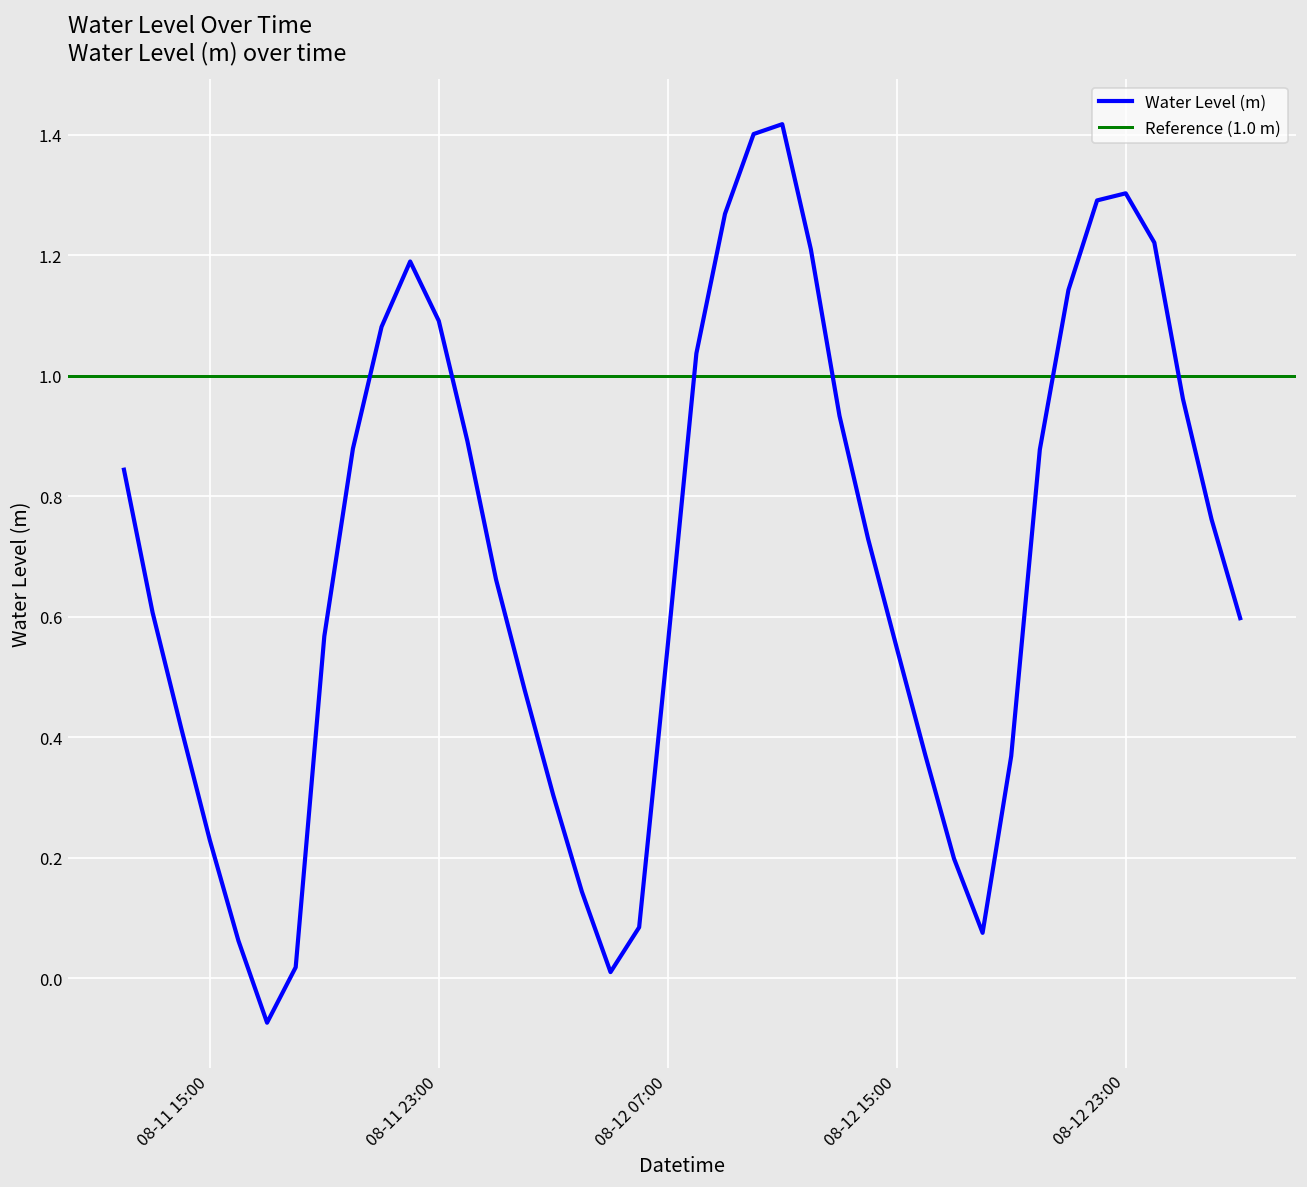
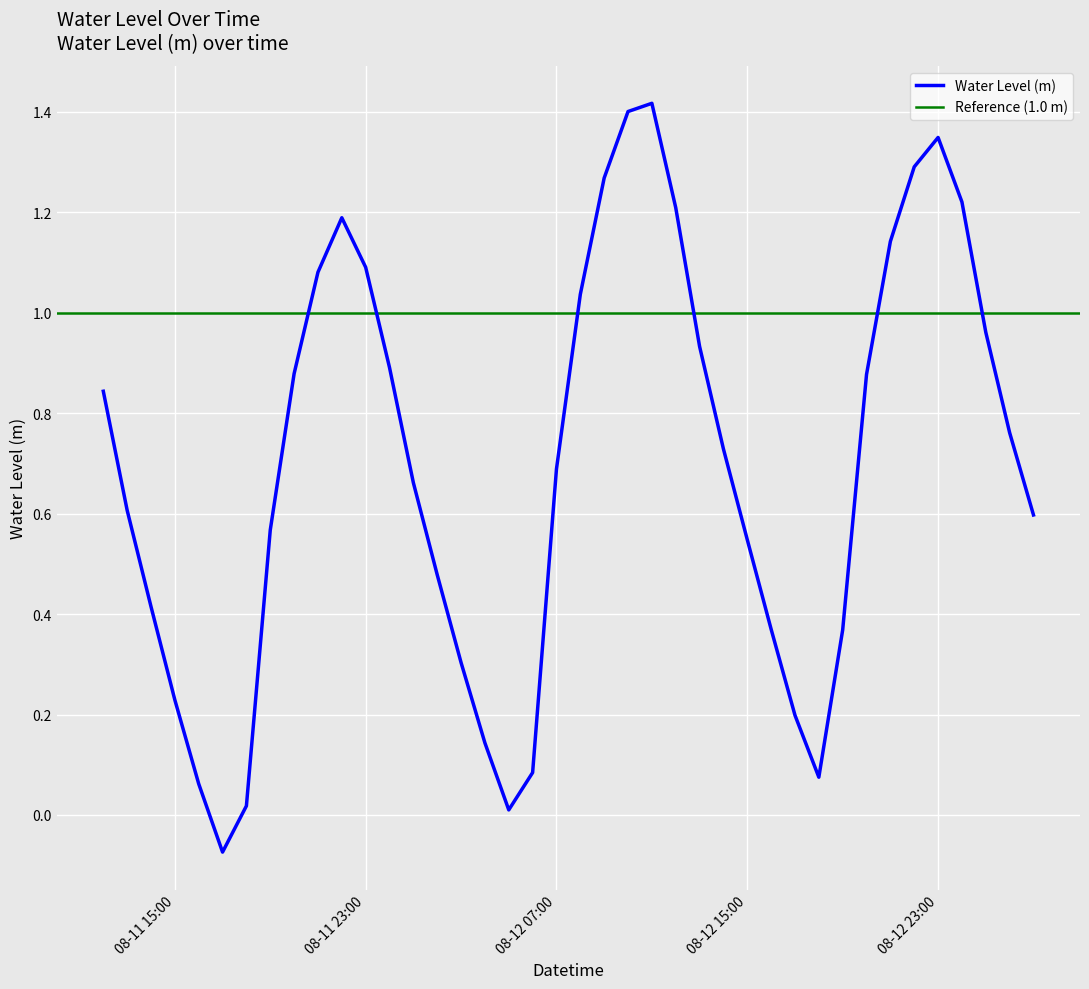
08-12 07:00: 0.55 -> 0.69
08-12 23:00: 1.30 -> 1.35
